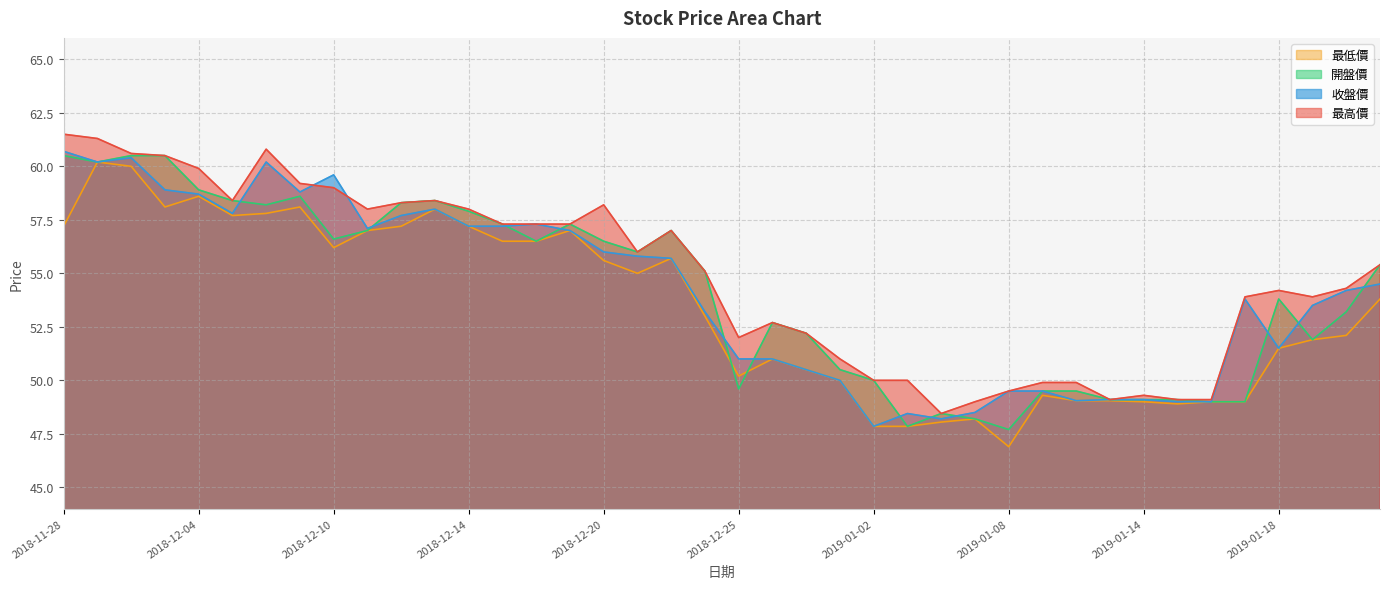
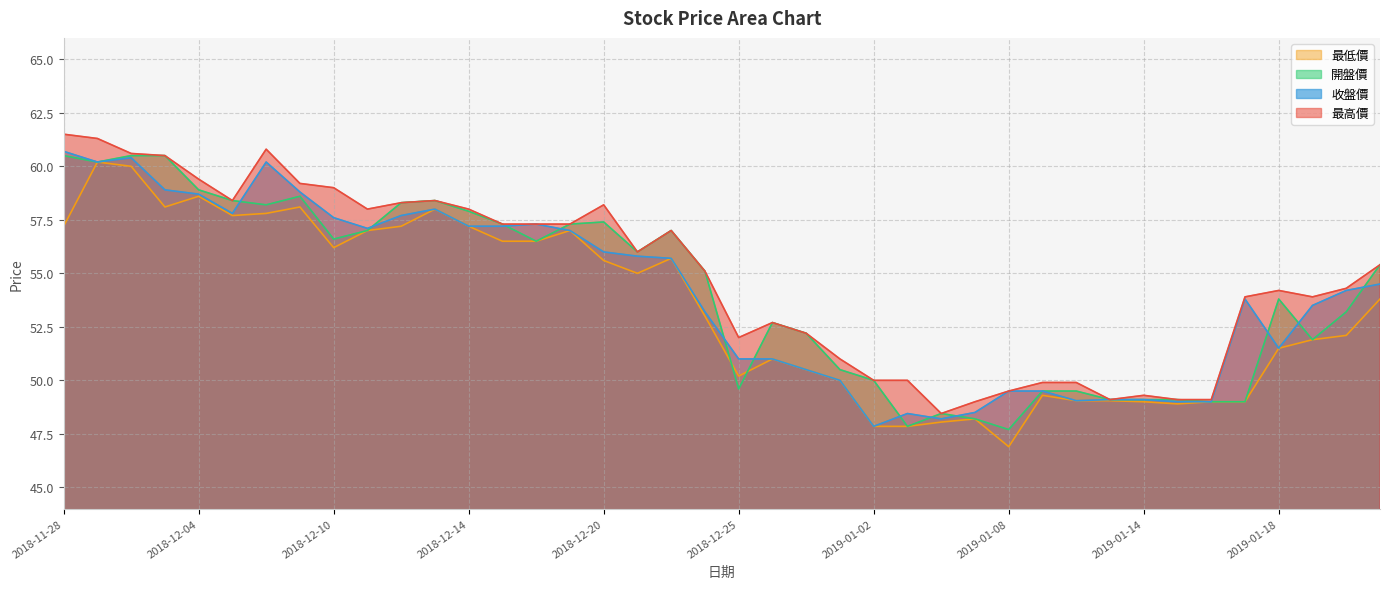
最高價, 2018-12-04: 59.9 -> 59.4
收盤價, 2018-12-10: 59.6 -> 57.6
開盤價, 2018-12-20: 56.5 -> 57.4
